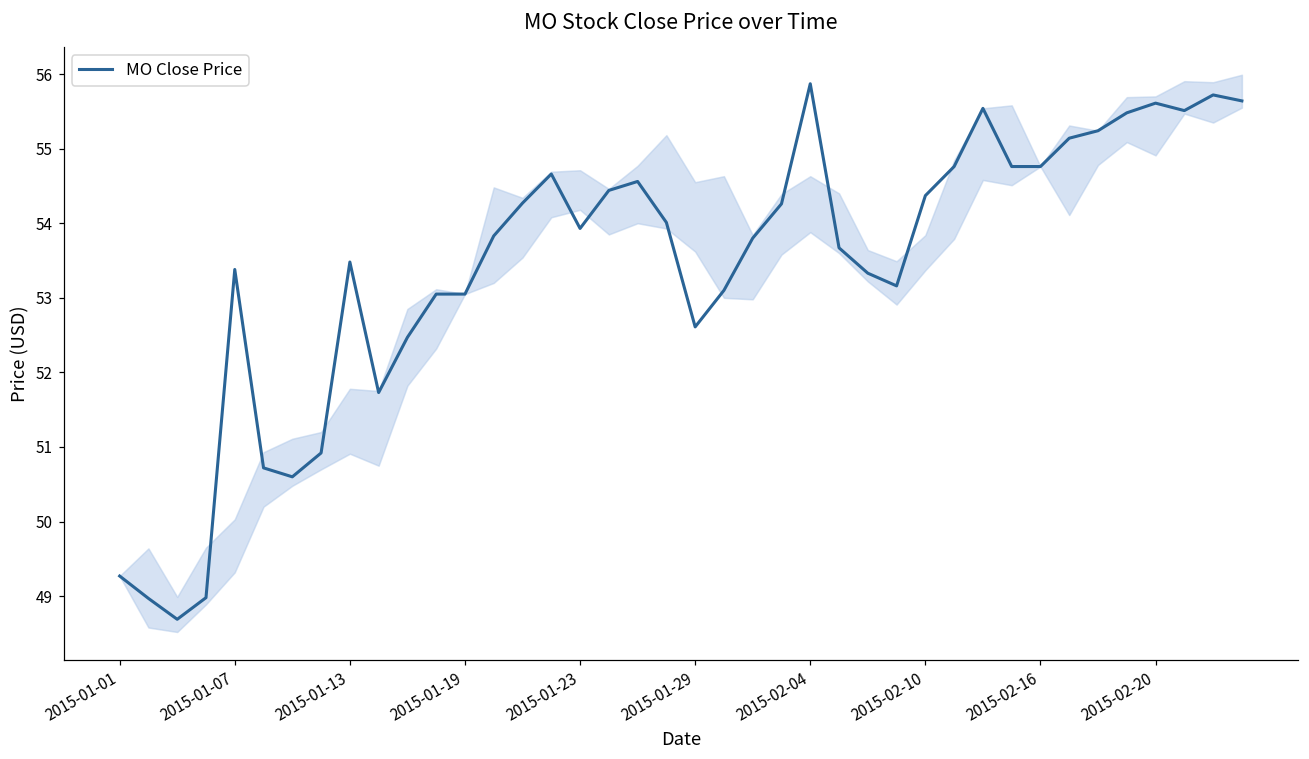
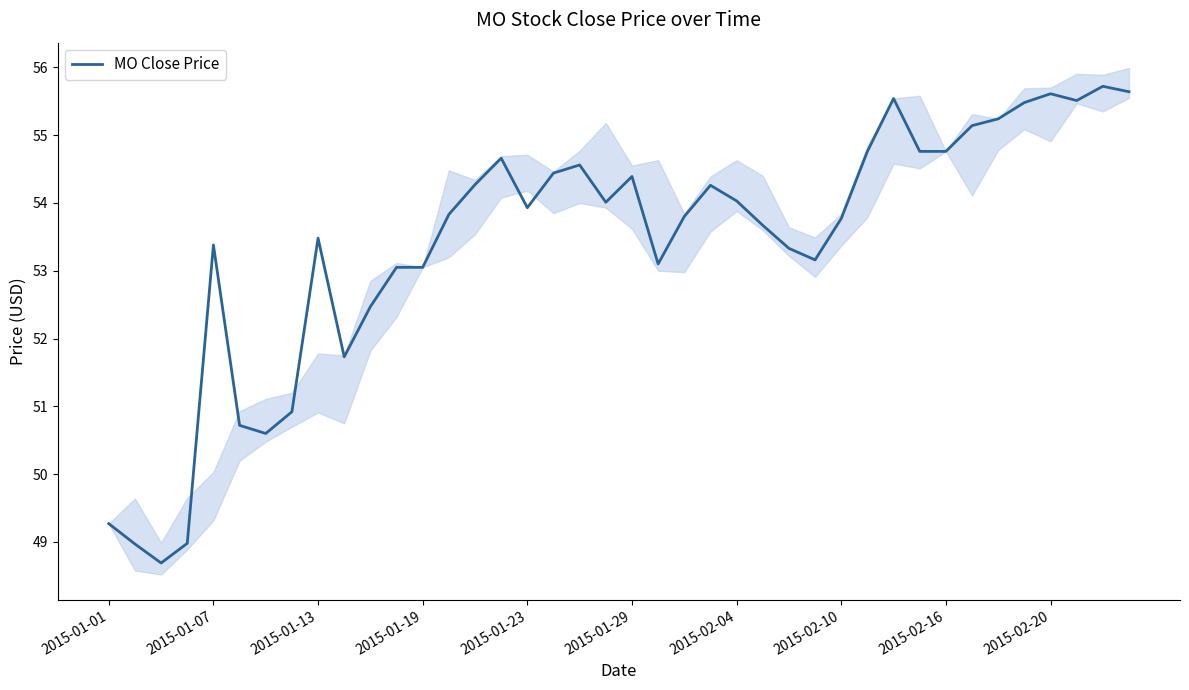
MO Close Price, 2015-01-29: 52.6 -> 54.4
MO Close Price, 2015-02-04: 55.9 -> 54.0
MO Close Price, 2015-02-10: 54.4 -> 53.8
